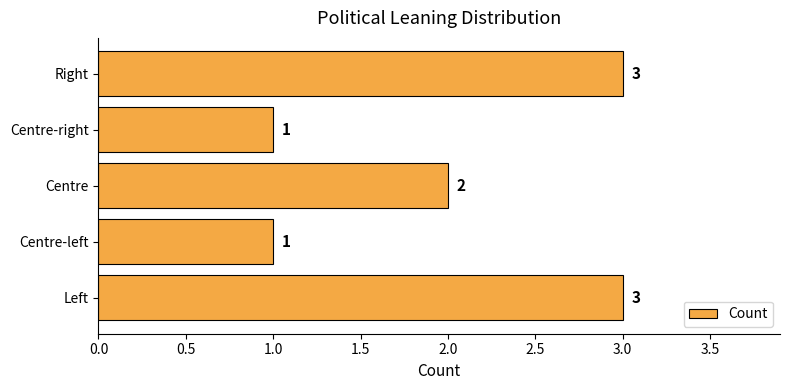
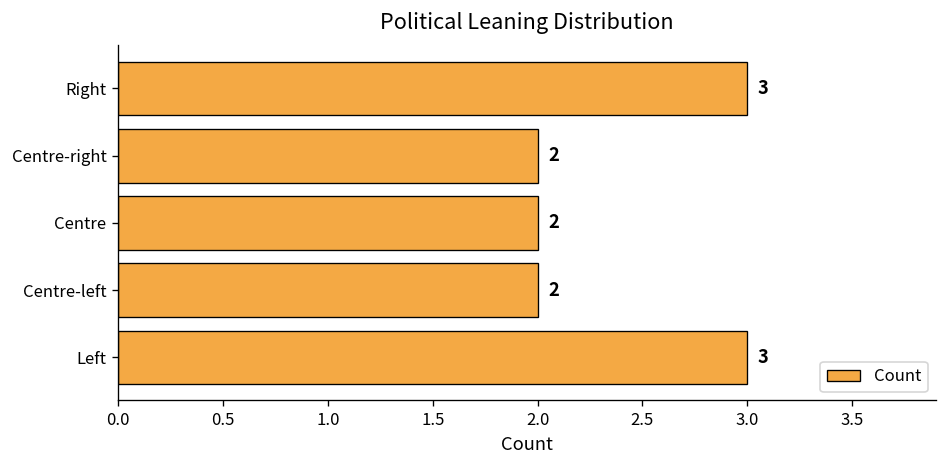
Centre-right: 1 -> 2
Centre-left: 1 -> 2
